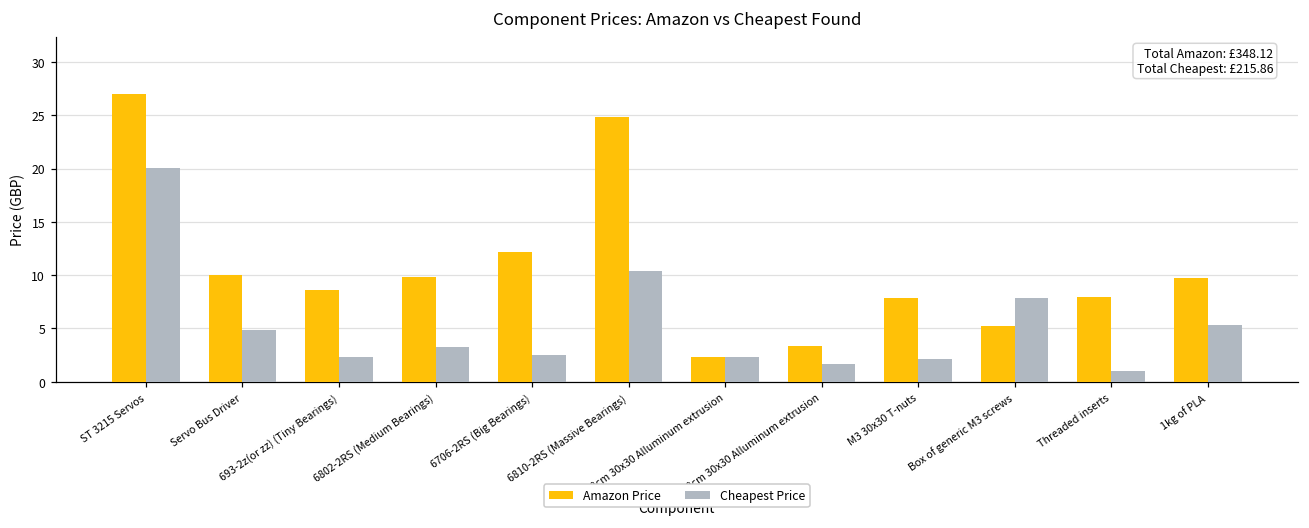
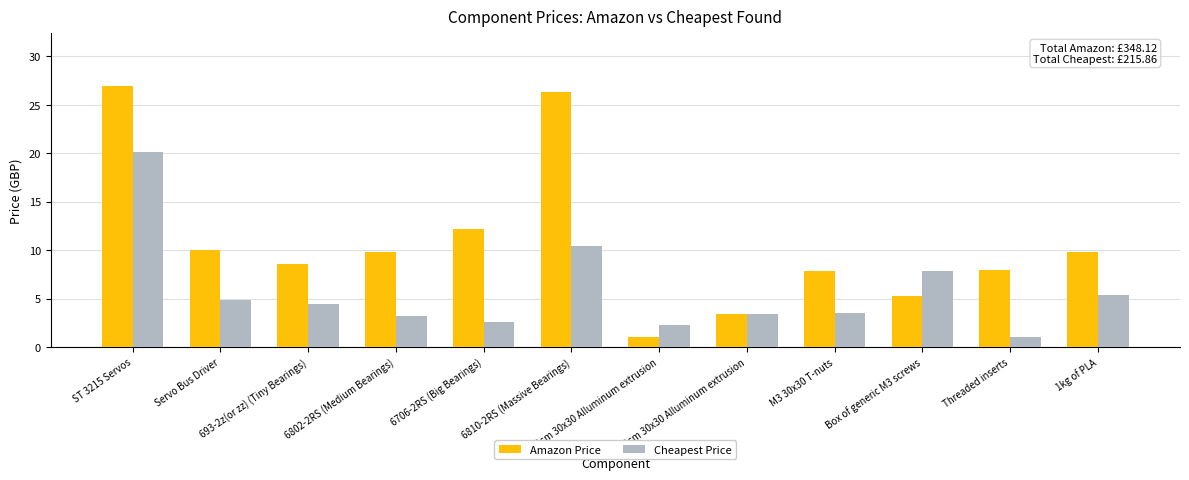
Cheapest Price, 693-2z(or zz) (Tiny Bearings): 2 -> 4
Amazon Price, 6810-2RS (Massive Bearings): 25 -> 26
Amazon Price, 10cm 30x30 Alluminum extrusion: 2 -> 1
Cheapest Price, 20cm 30x30 Alluminum extrusion: 2 -> 3
Cheapest Price, M3 30x30 T-nuts: 2 -> 3
